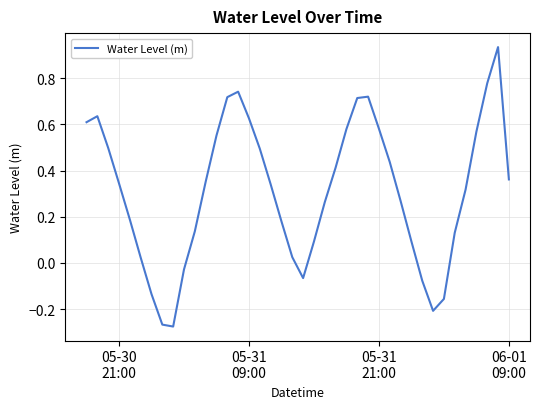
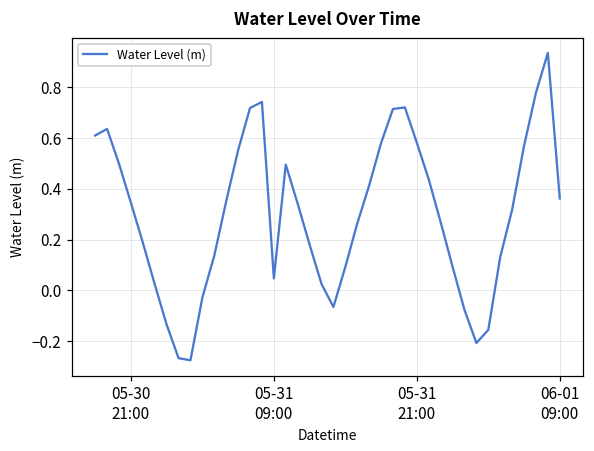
05-31 09:00: 0.63 -> 0.05
